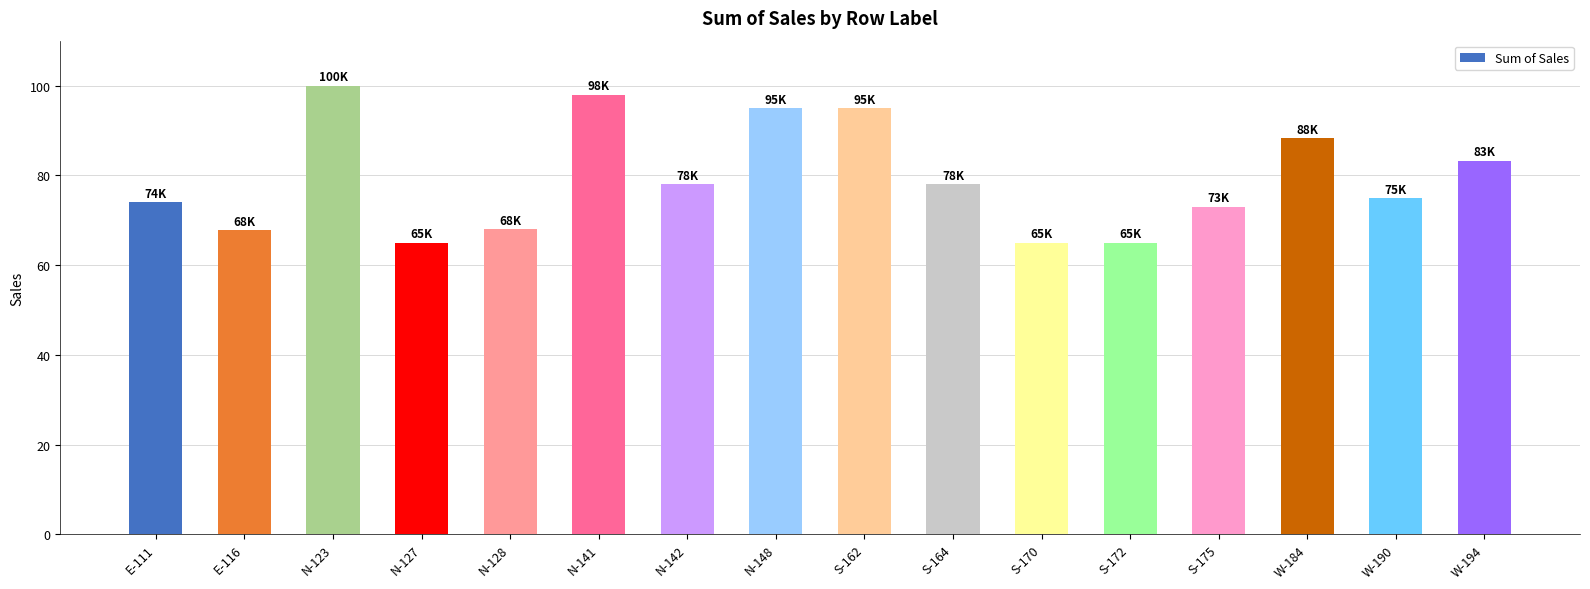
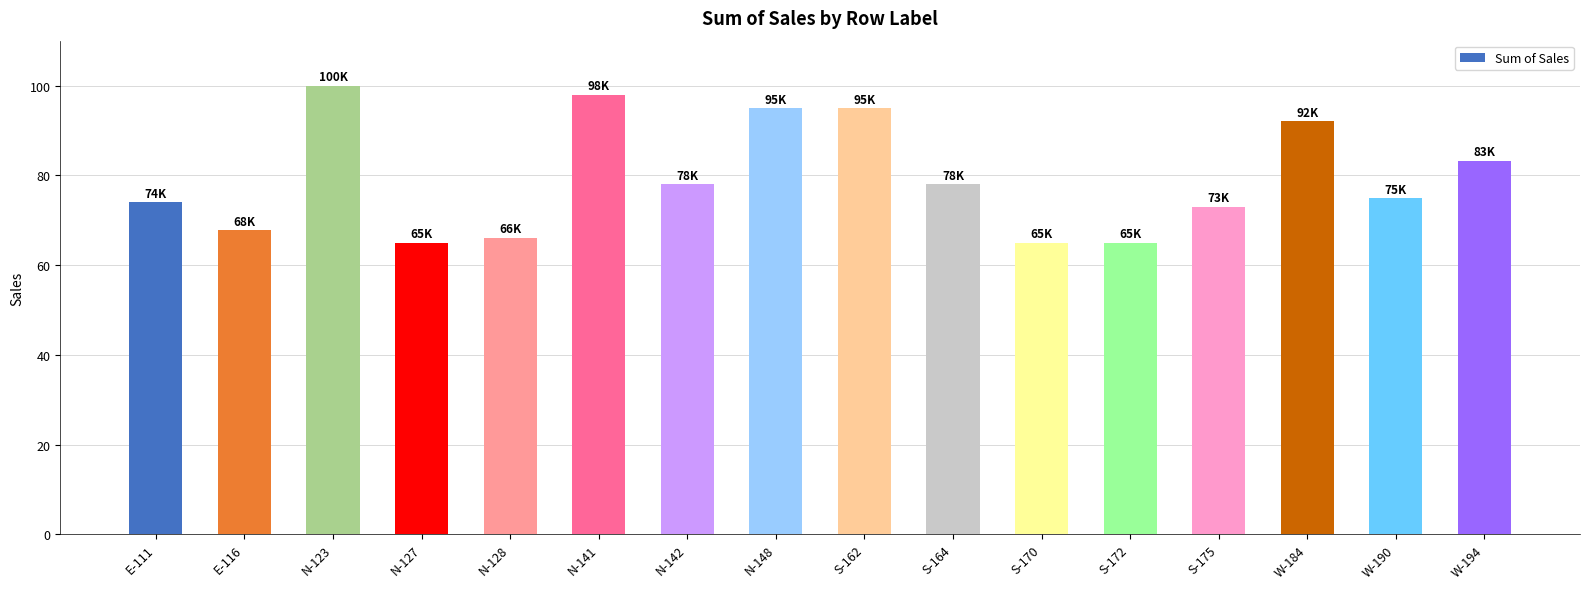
N-128: 68K -> 66K
W-184: 88K -> 92K
